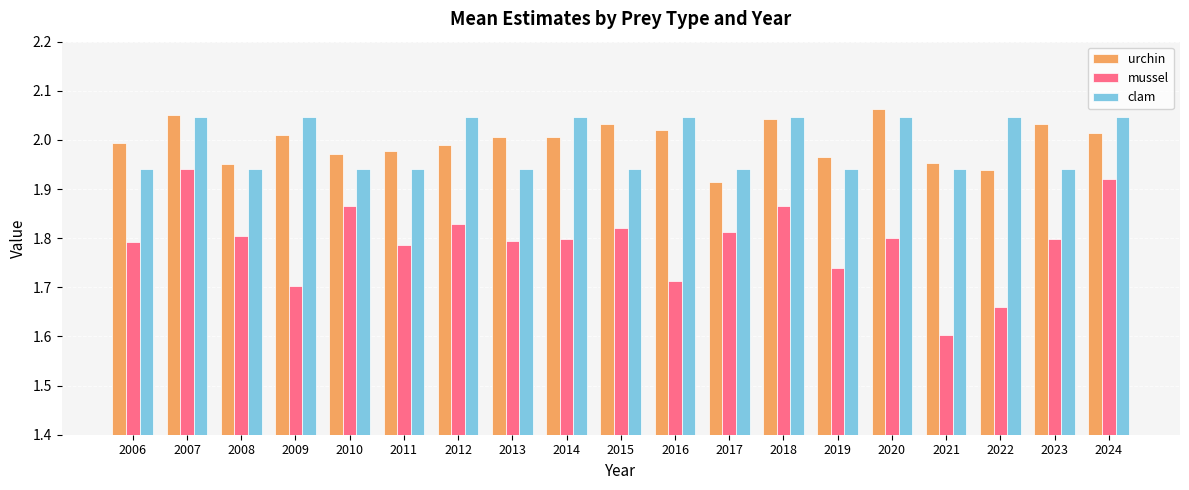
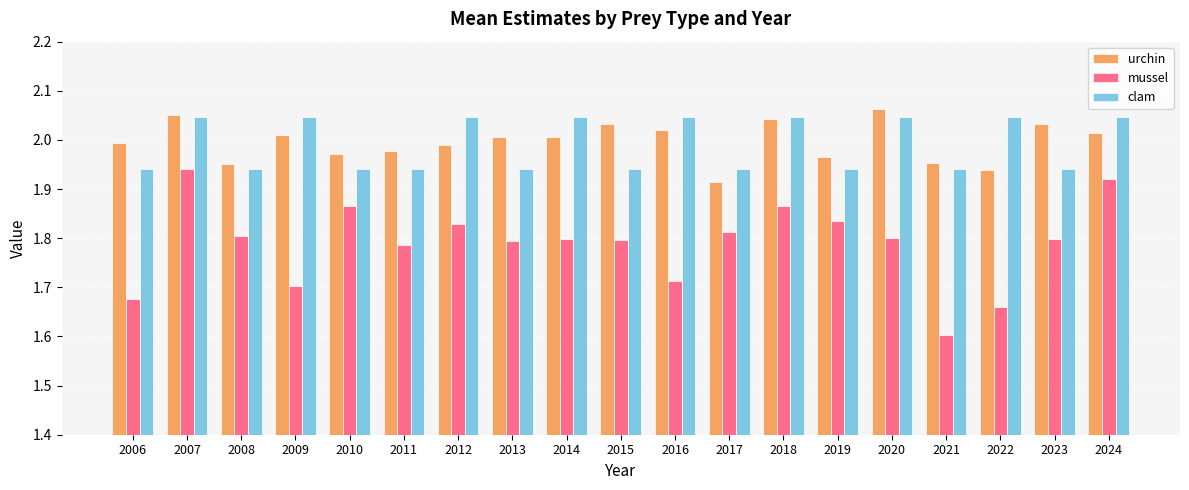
mussel, 2006: 1.79 -> 1.68
mussel, 2015: 1.82 -> 1.80
mussel, 2019: 1.74 -> 1.83
